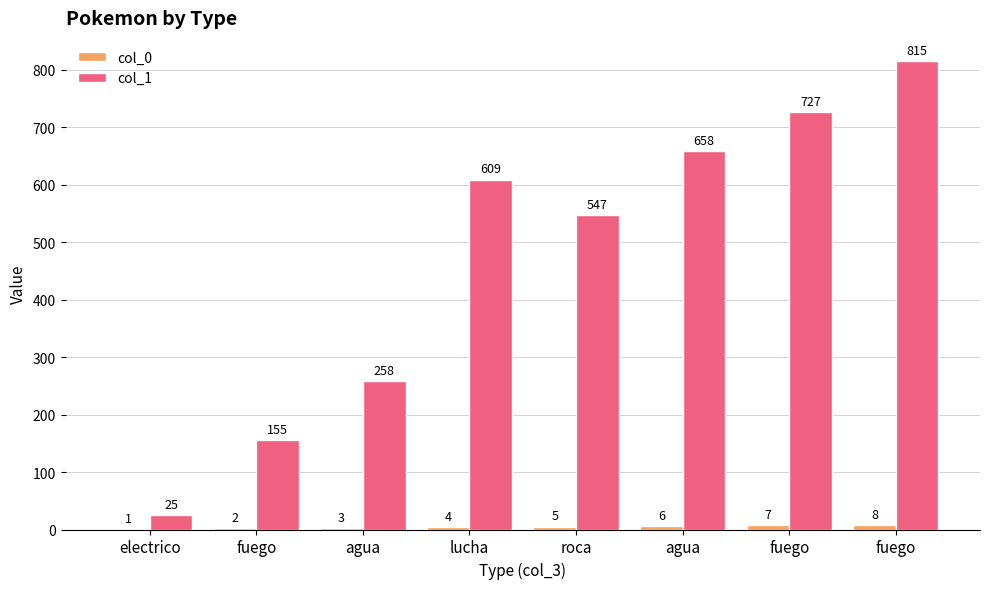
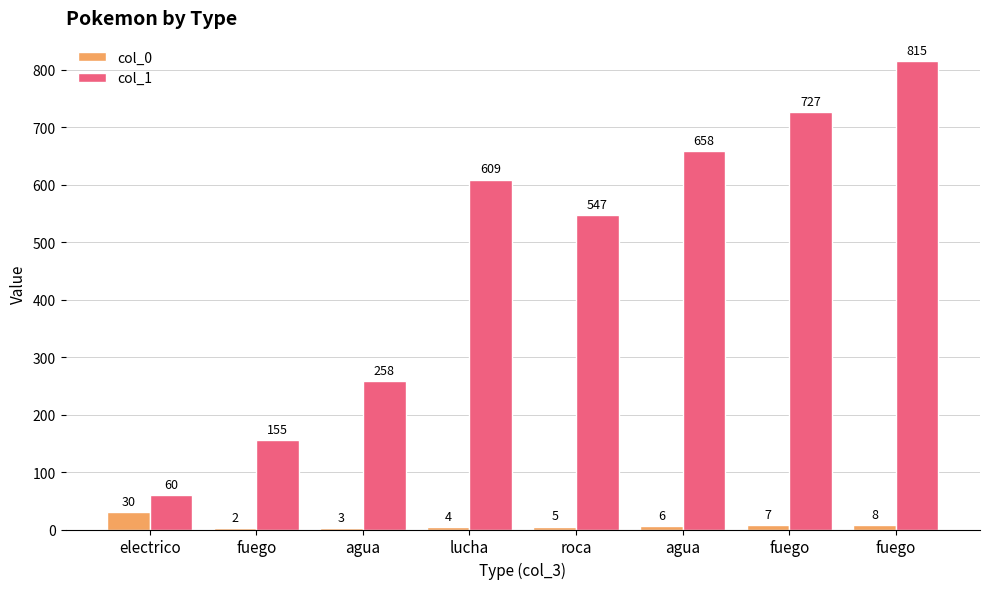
col_0, electrico: 1 -> 30
col_1, electrico: 25 -> 60
